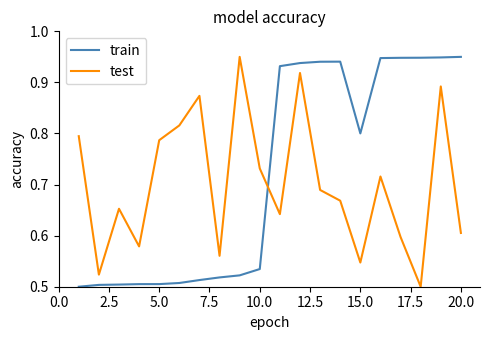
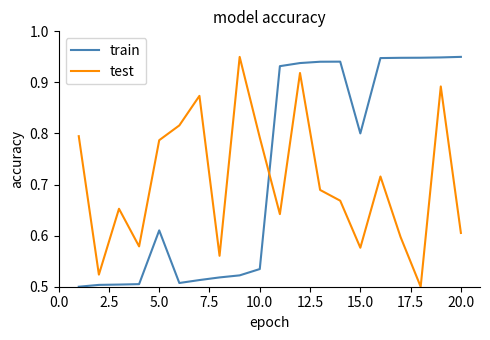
train, 5.0: 0.51 -> 0.61
test, 10.0: 0.73 -> 0.79
test, 15.0: 0.55 -> 0.58
